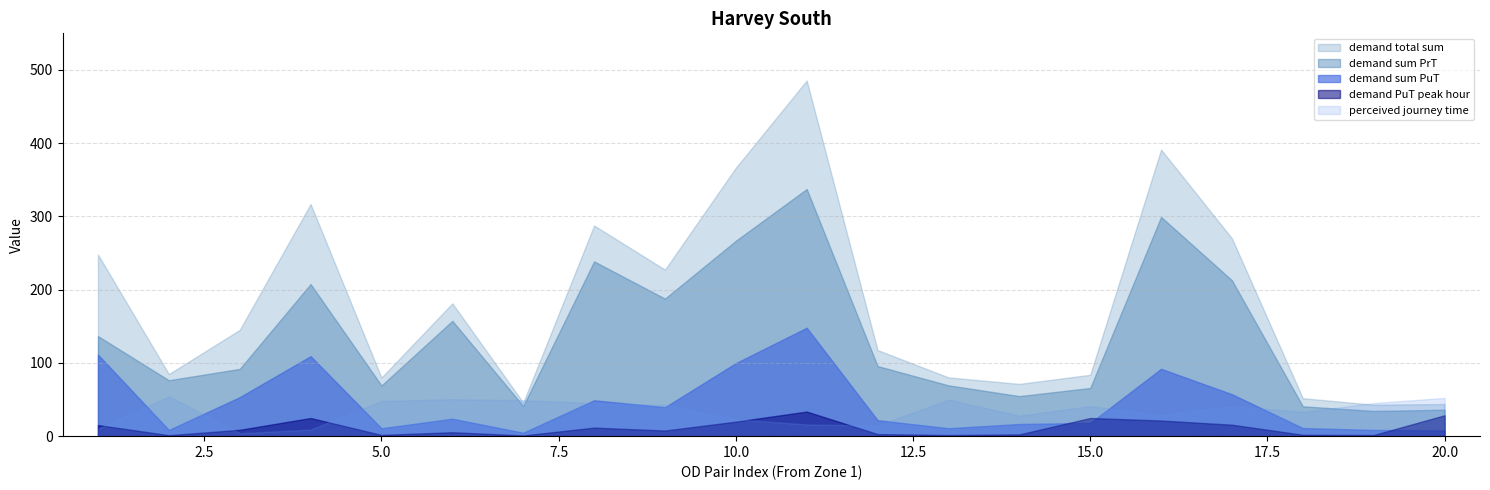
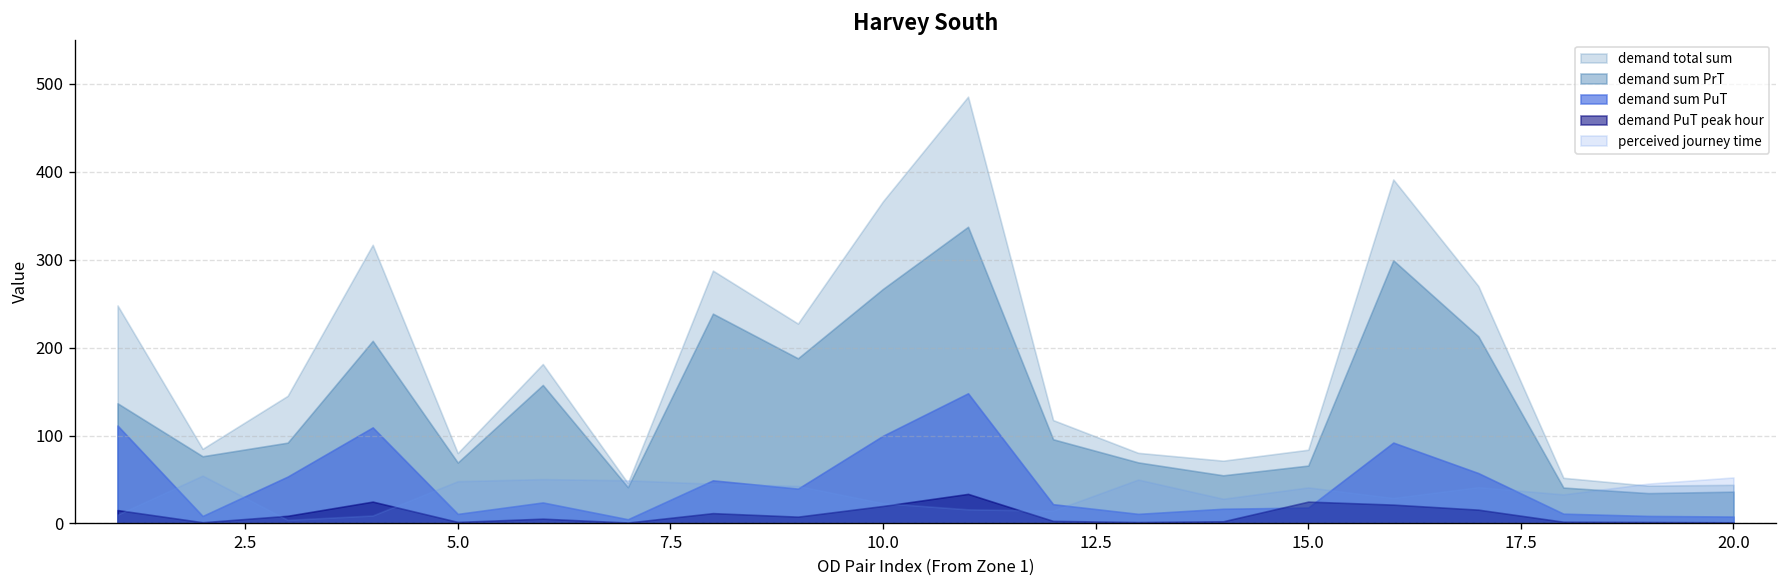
demand PuT peak hour, 20.0: 30 -> 0
